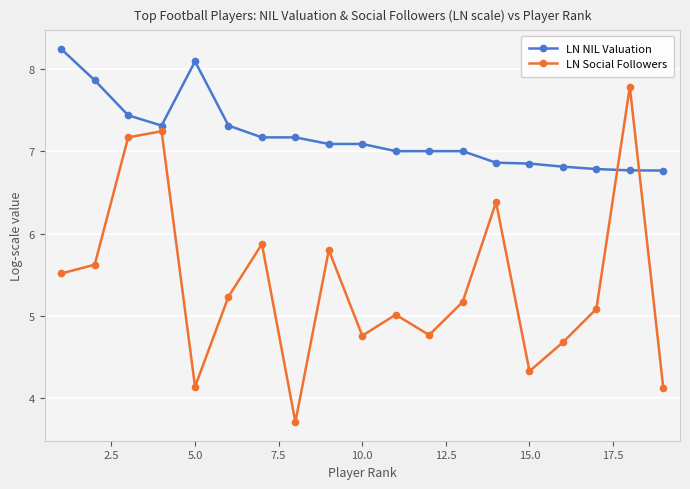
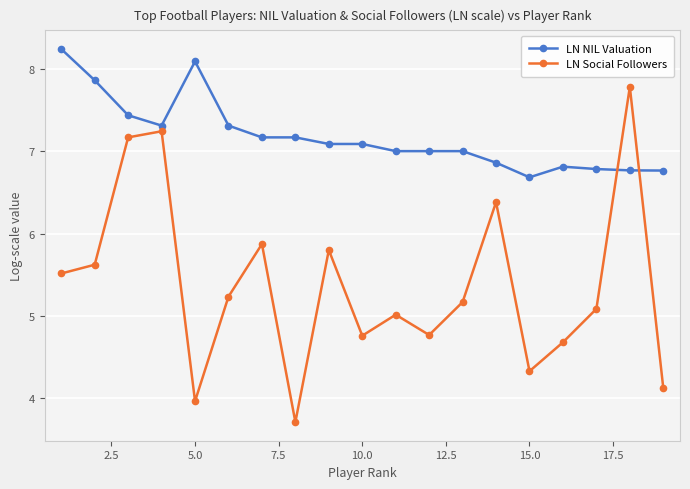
LN Social Followers, 5.0: 4.1 -> 4.0
LN NIL Valuation, 15.0: 6.9 -> 6.7
